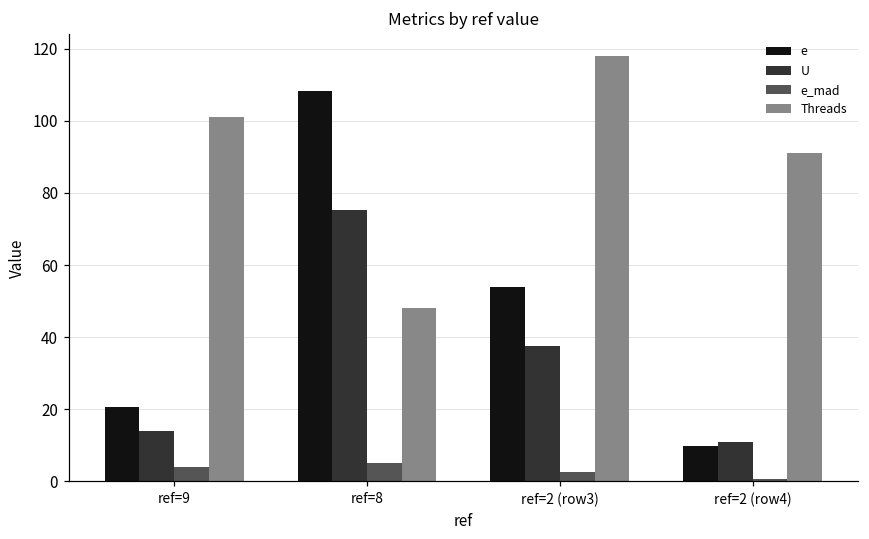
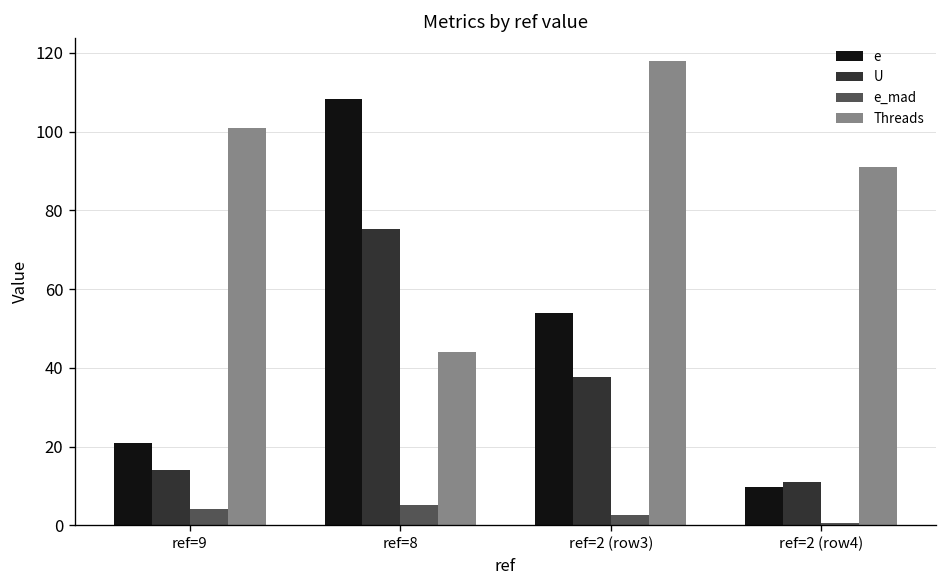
Threads, ref=8: 48 -> 44
